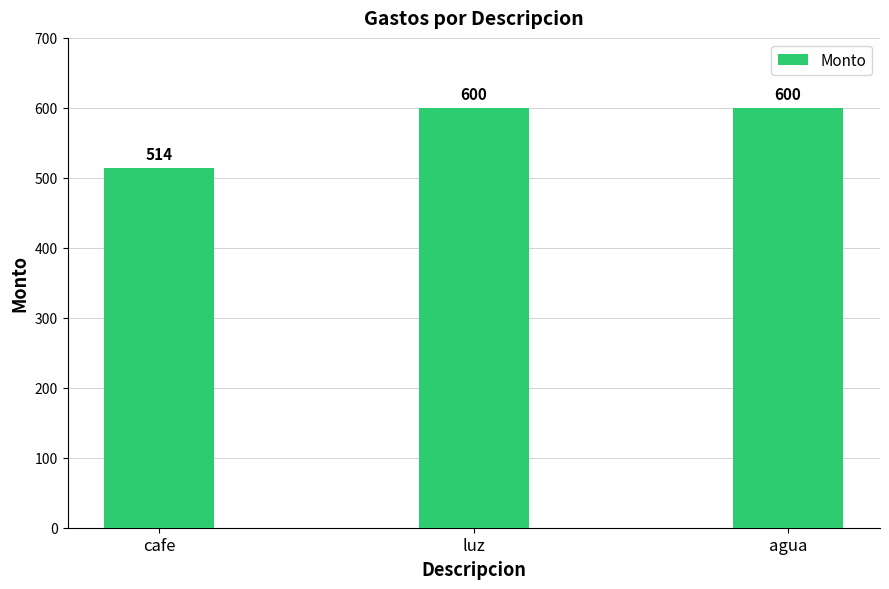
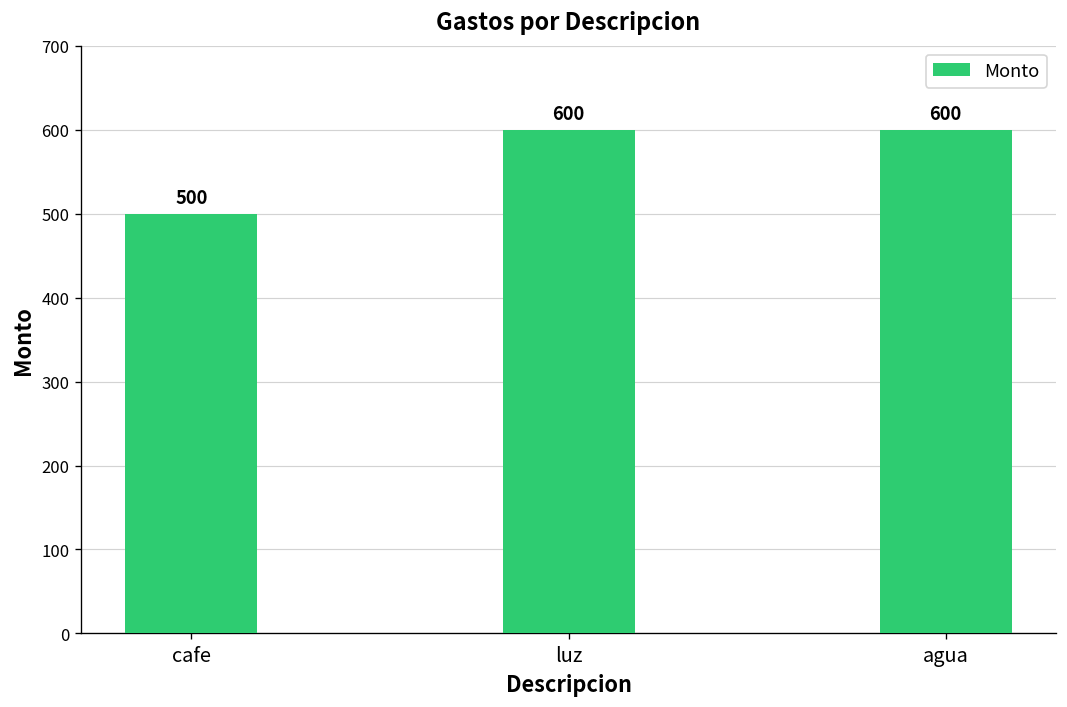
cafe: 514 -> 500
